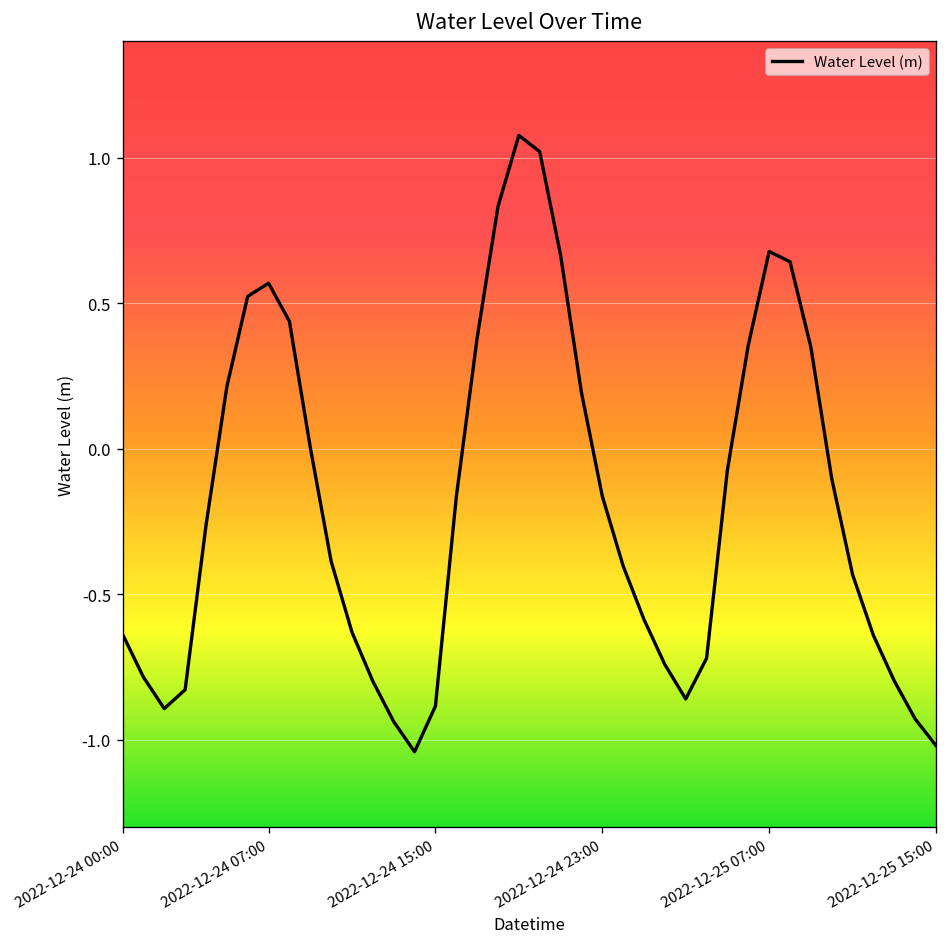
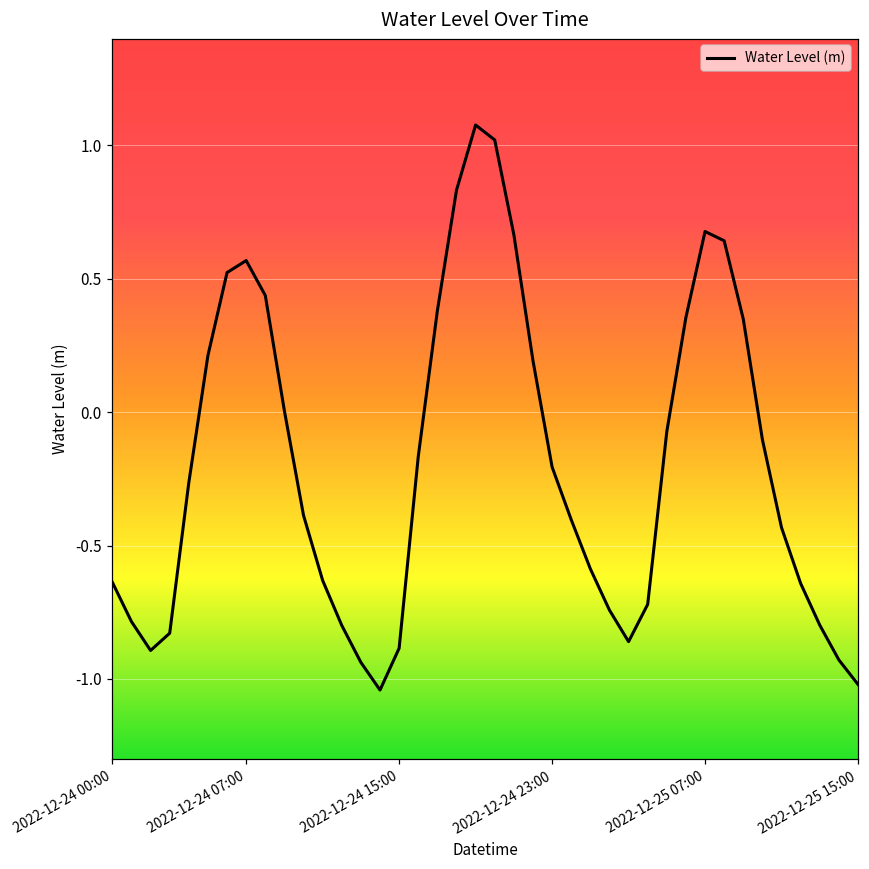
2022-12-24 23:00: -0.16 -> -0.21
